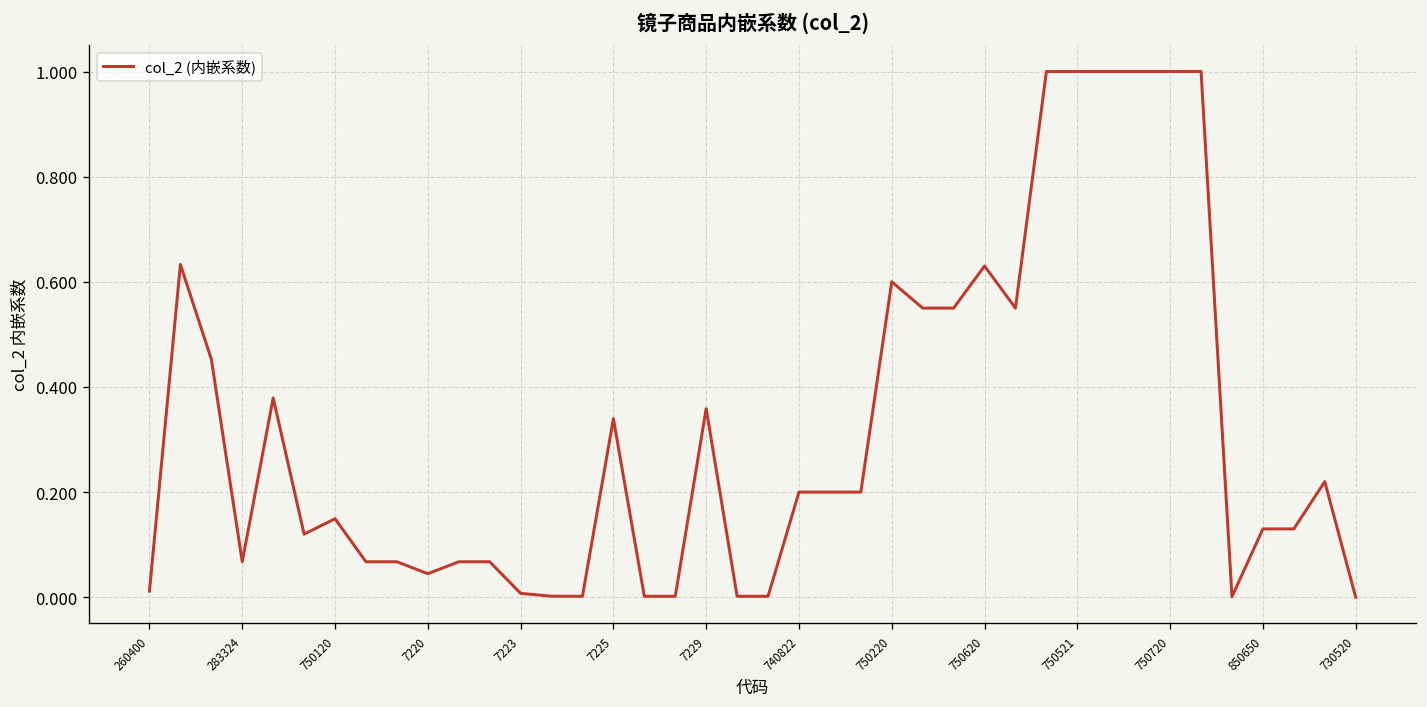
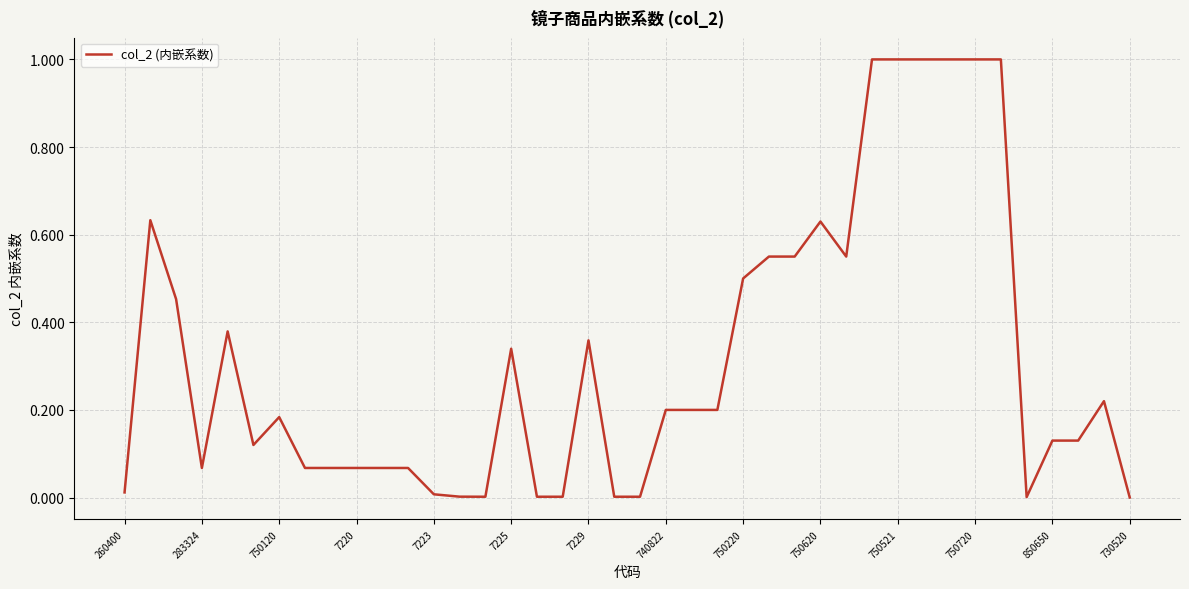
750120: 0.15 -> 0.18
7220: 0.04 -> 0.07
750220: 0.6 -> 0.5
